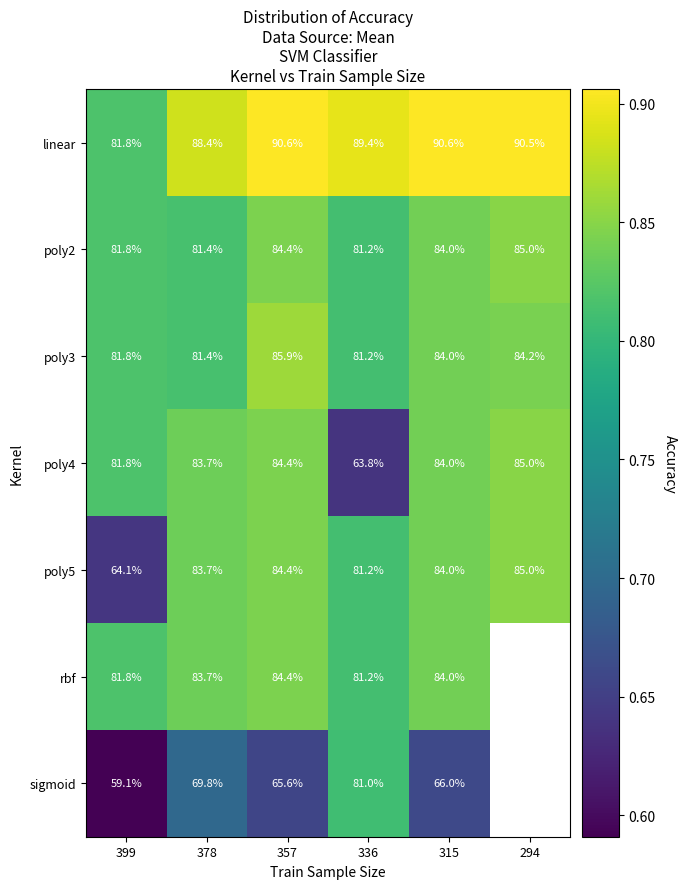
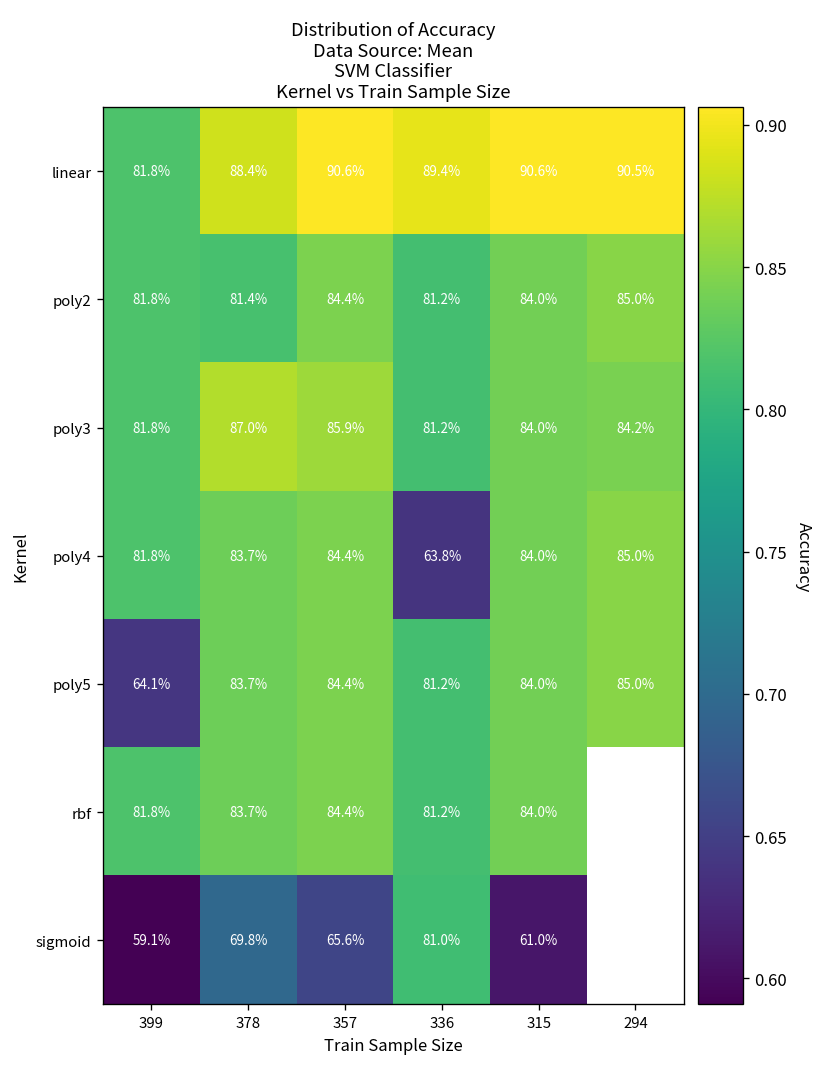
poly3, 378: 81.4% -> 87.0%
sigmoid, 315: 66.0% -> 61.0%
